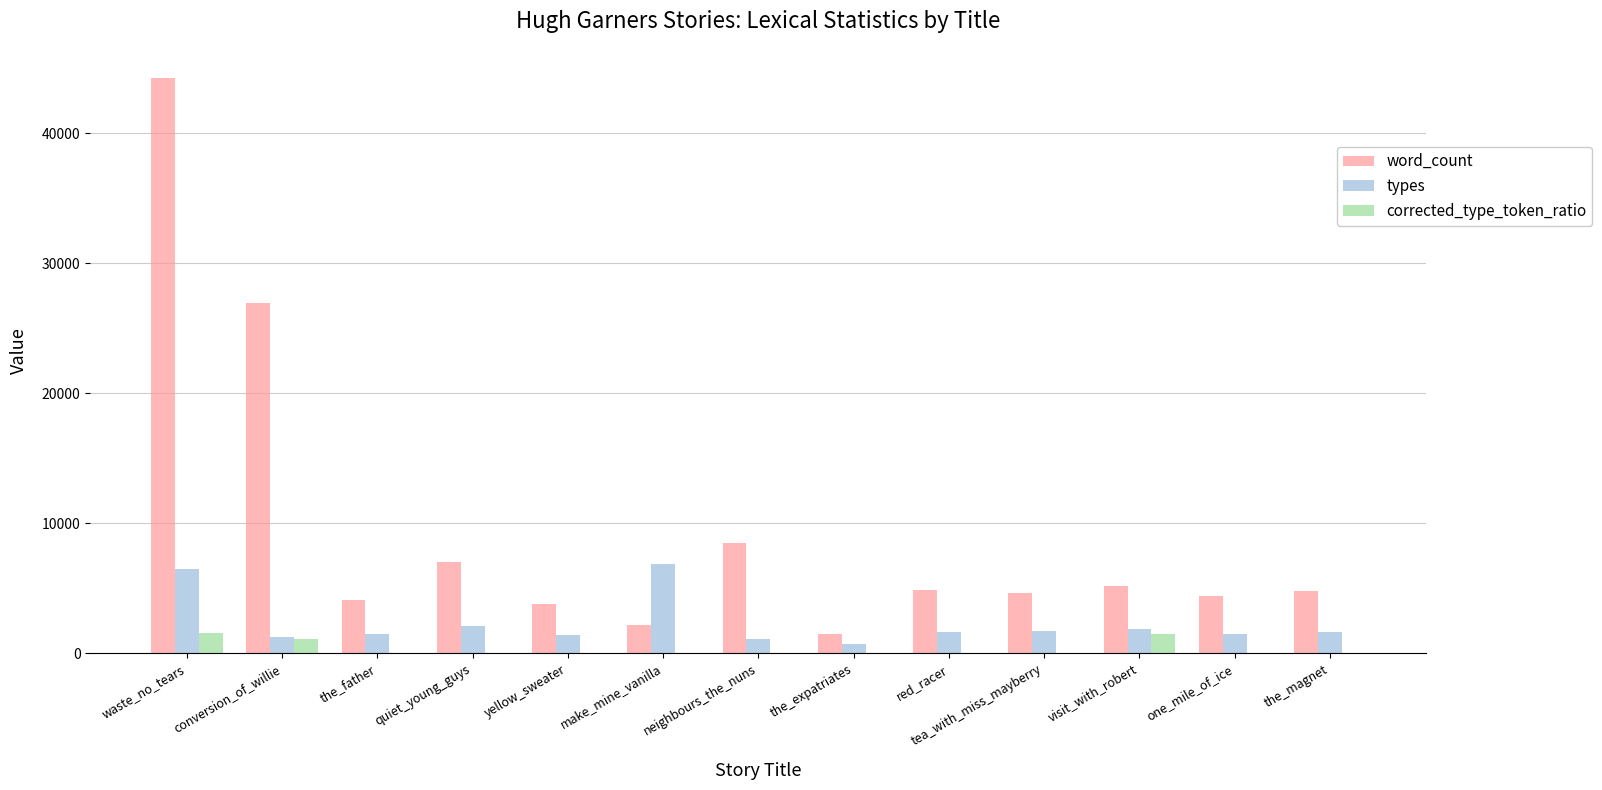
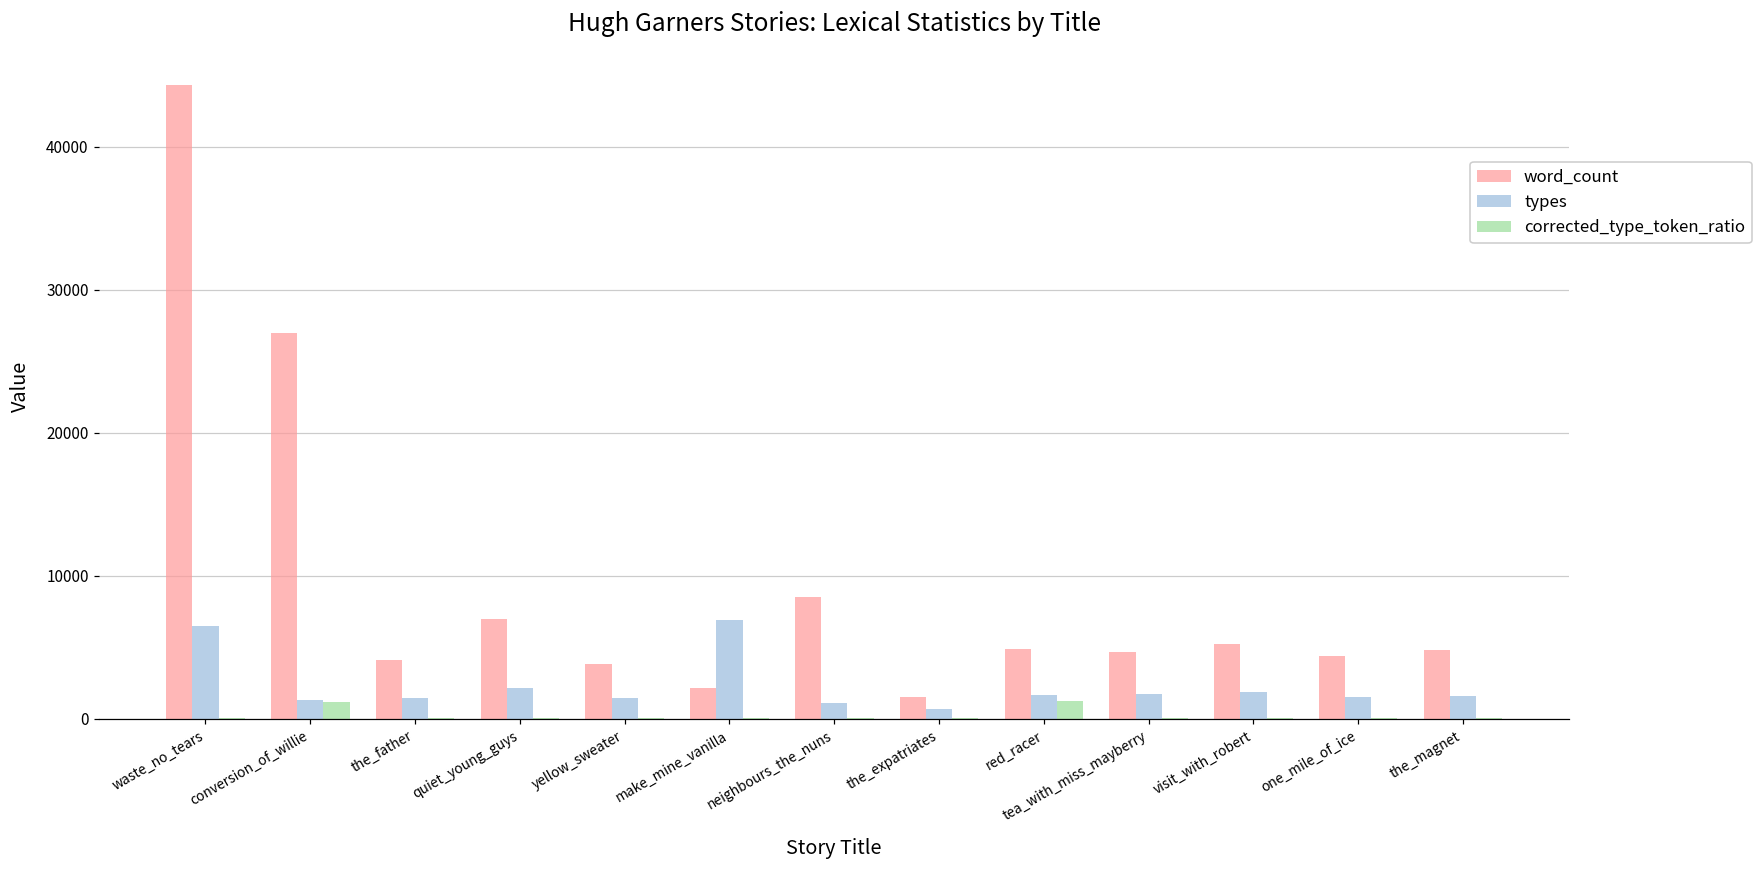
corrected_type_token_ratio, waste_no_tears: 1500 -> 0
corrected_type_token_ratio, red_racer: 0 -> 1200
corrected_type_token_ratio, visit_with_robert: 1500 -> 0
